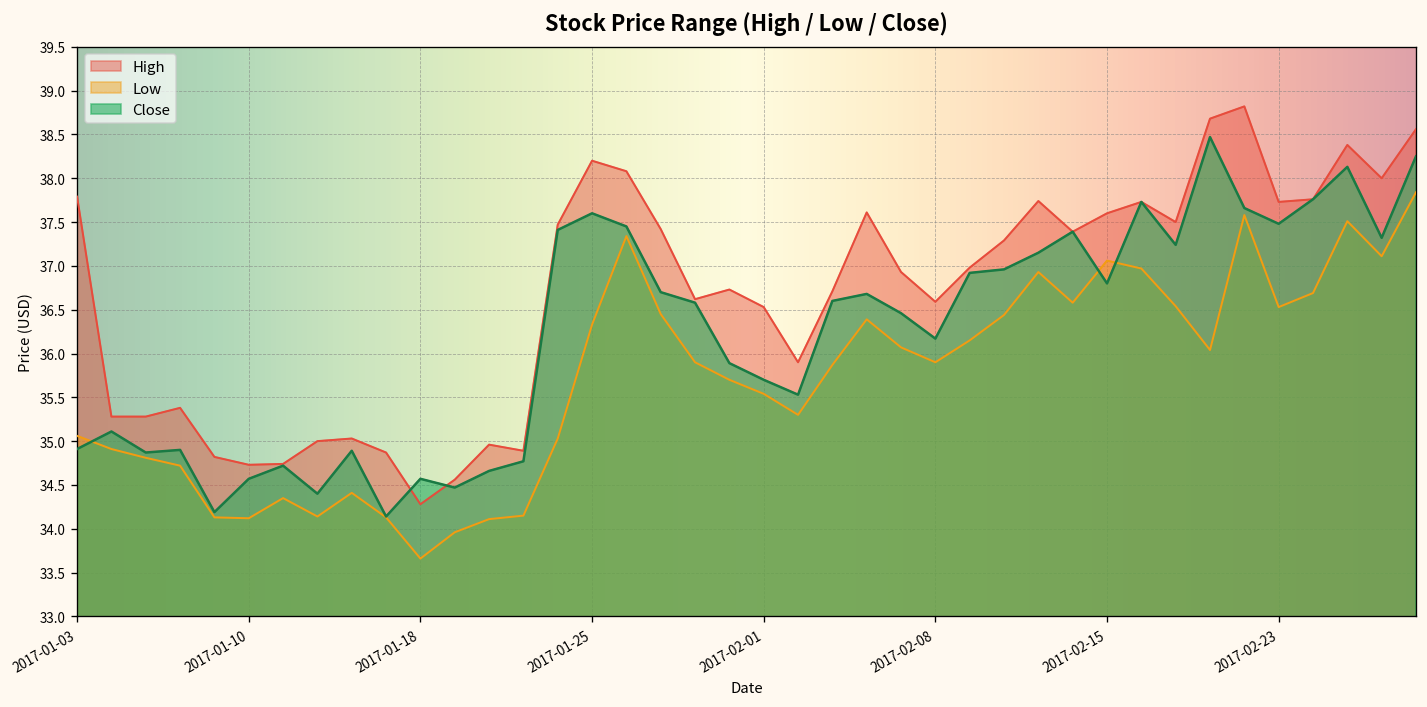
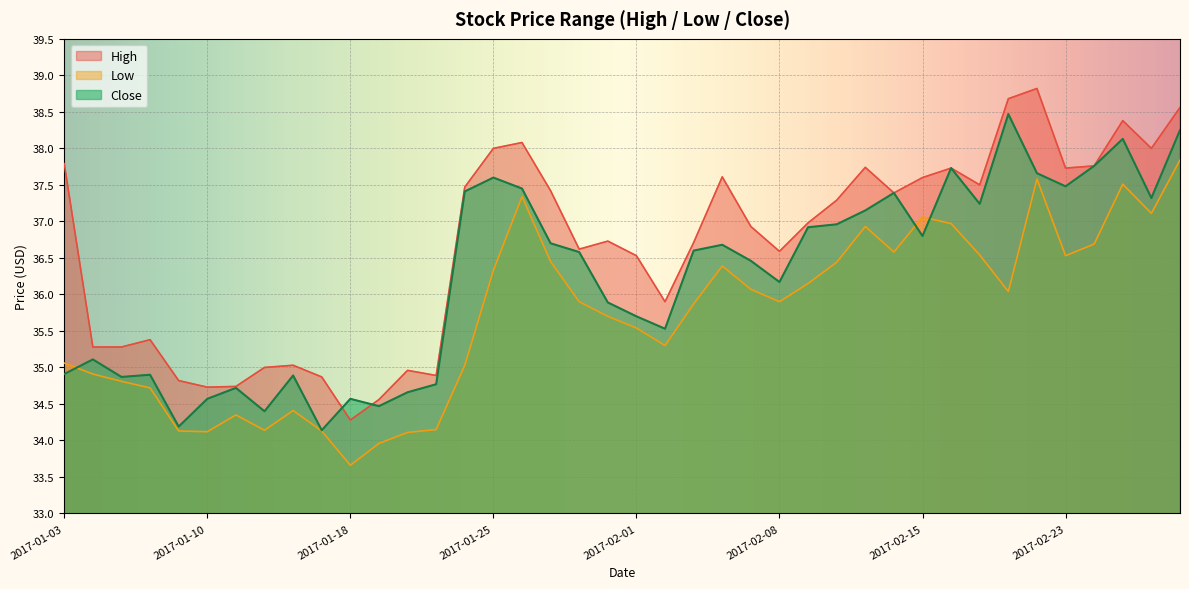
High, 2017-01-25: 38.2 -> 38.0
